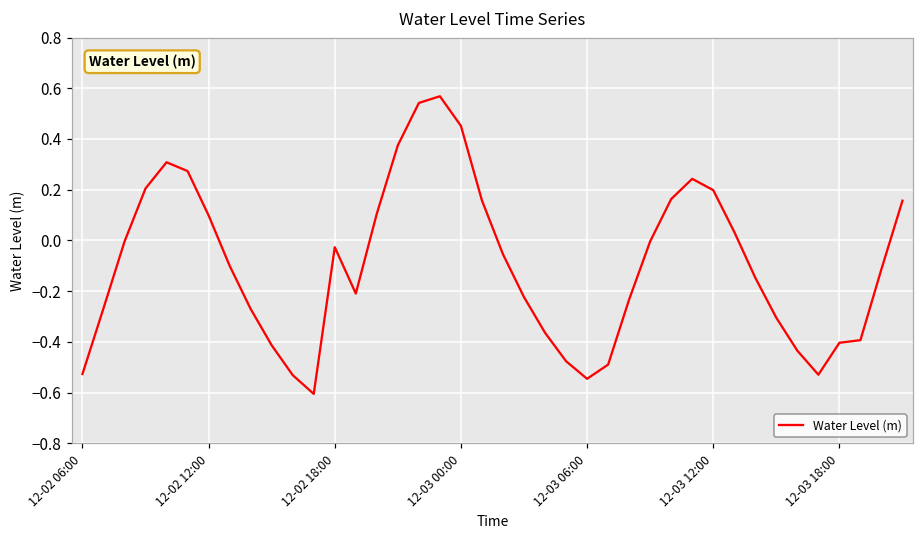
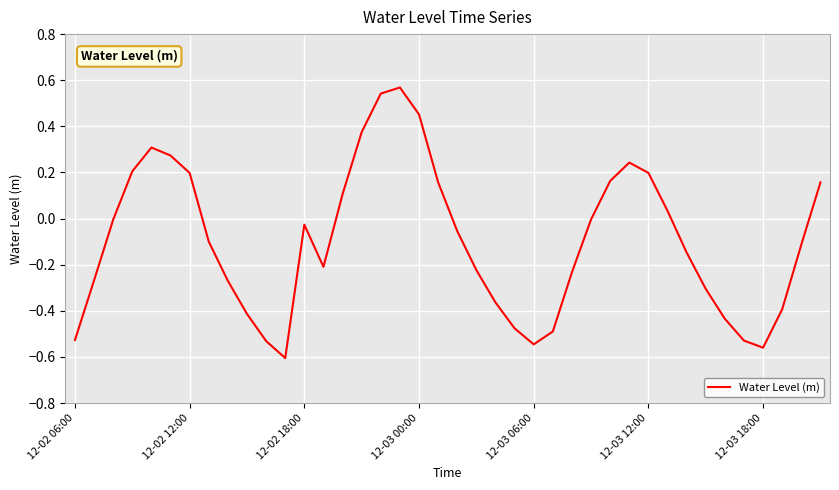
12-02 12:00: 0.10 -> 0.20
12-03 18:00: -0.40 -> -0.56
